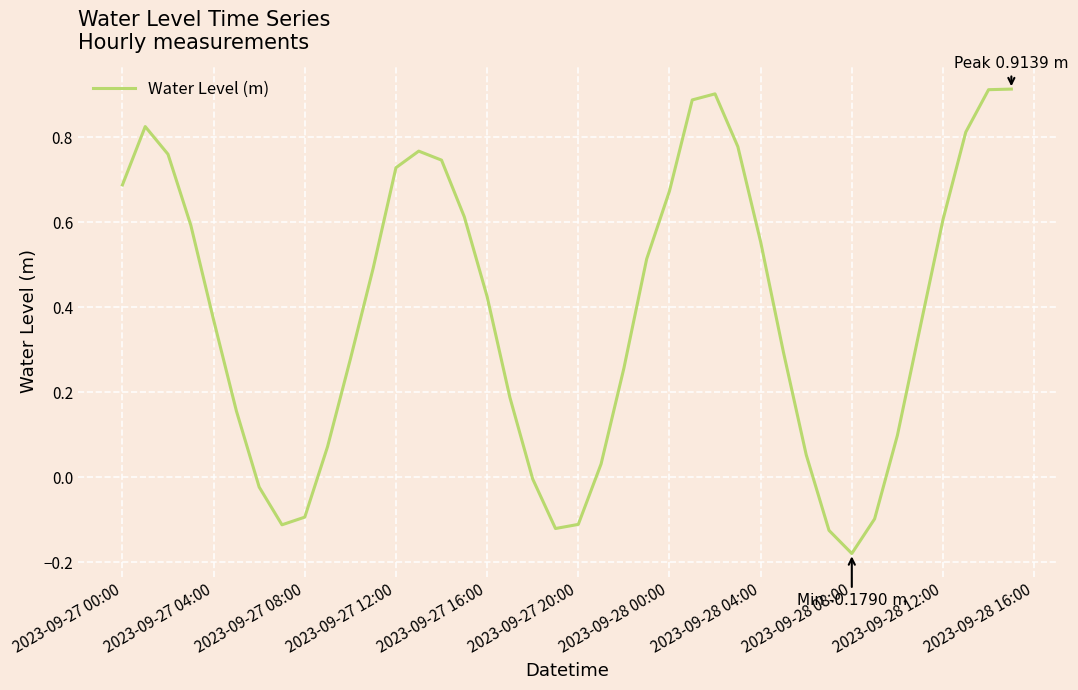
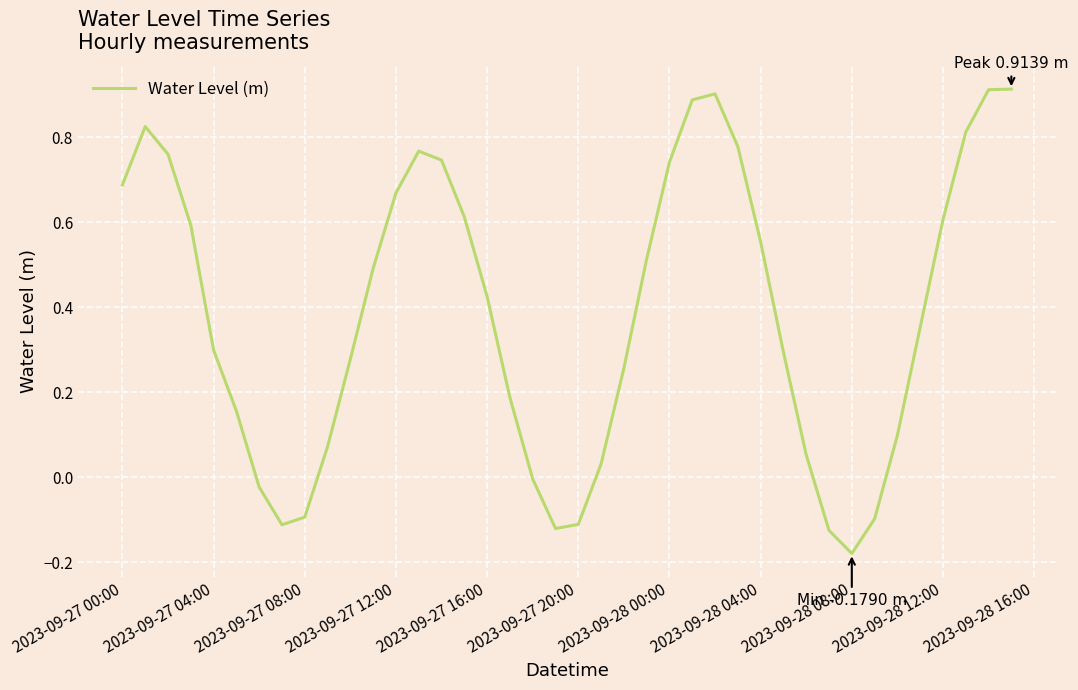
2023-09-27 04:00: 0.37 -> 0.30
2023-09-27 12:00: 0.73 -> 0.67
2023-09-28 00:00: 0.67 -> 0.74
